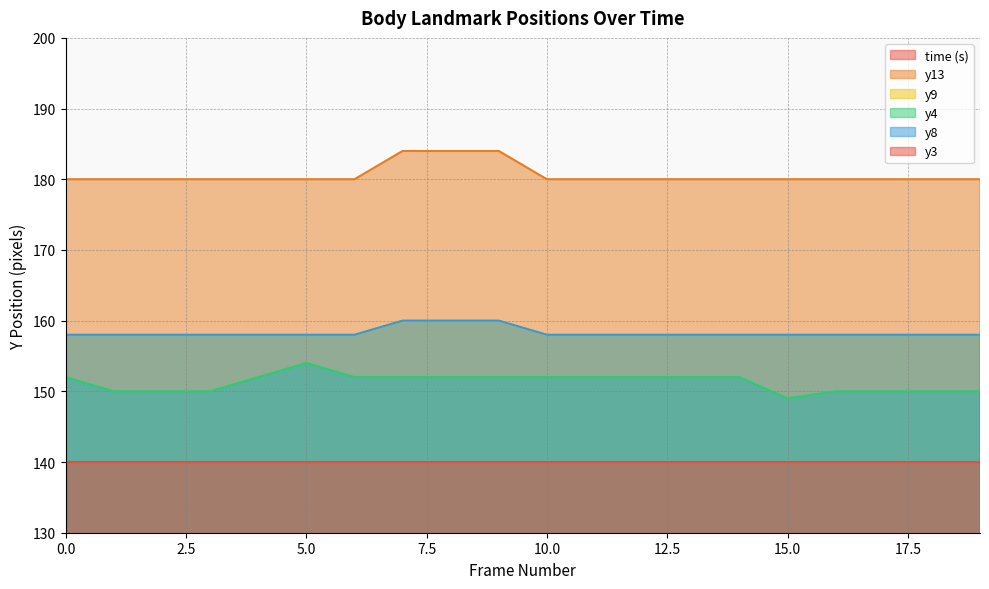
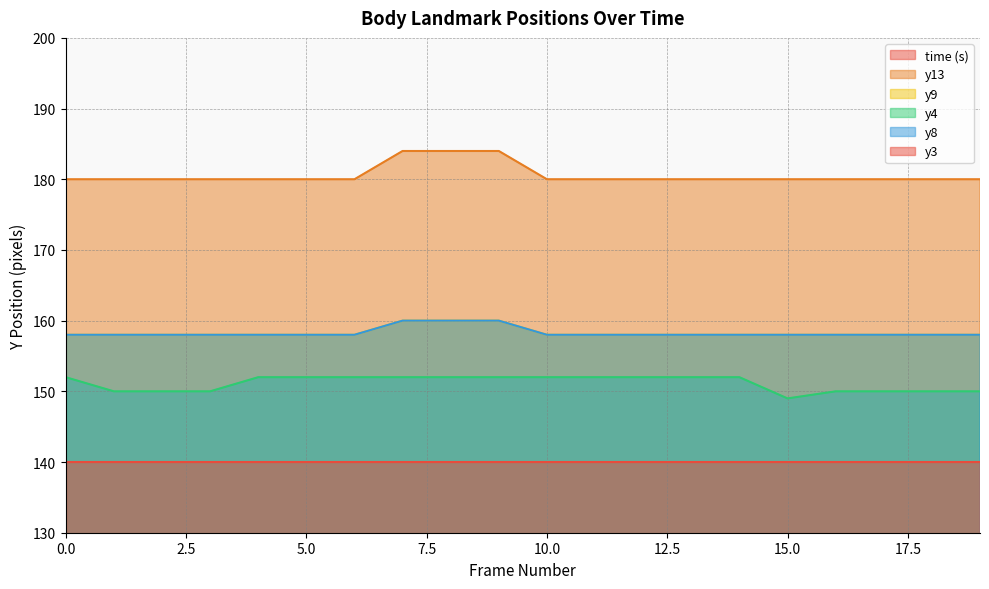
y4, 5.0: 154 -> 152
